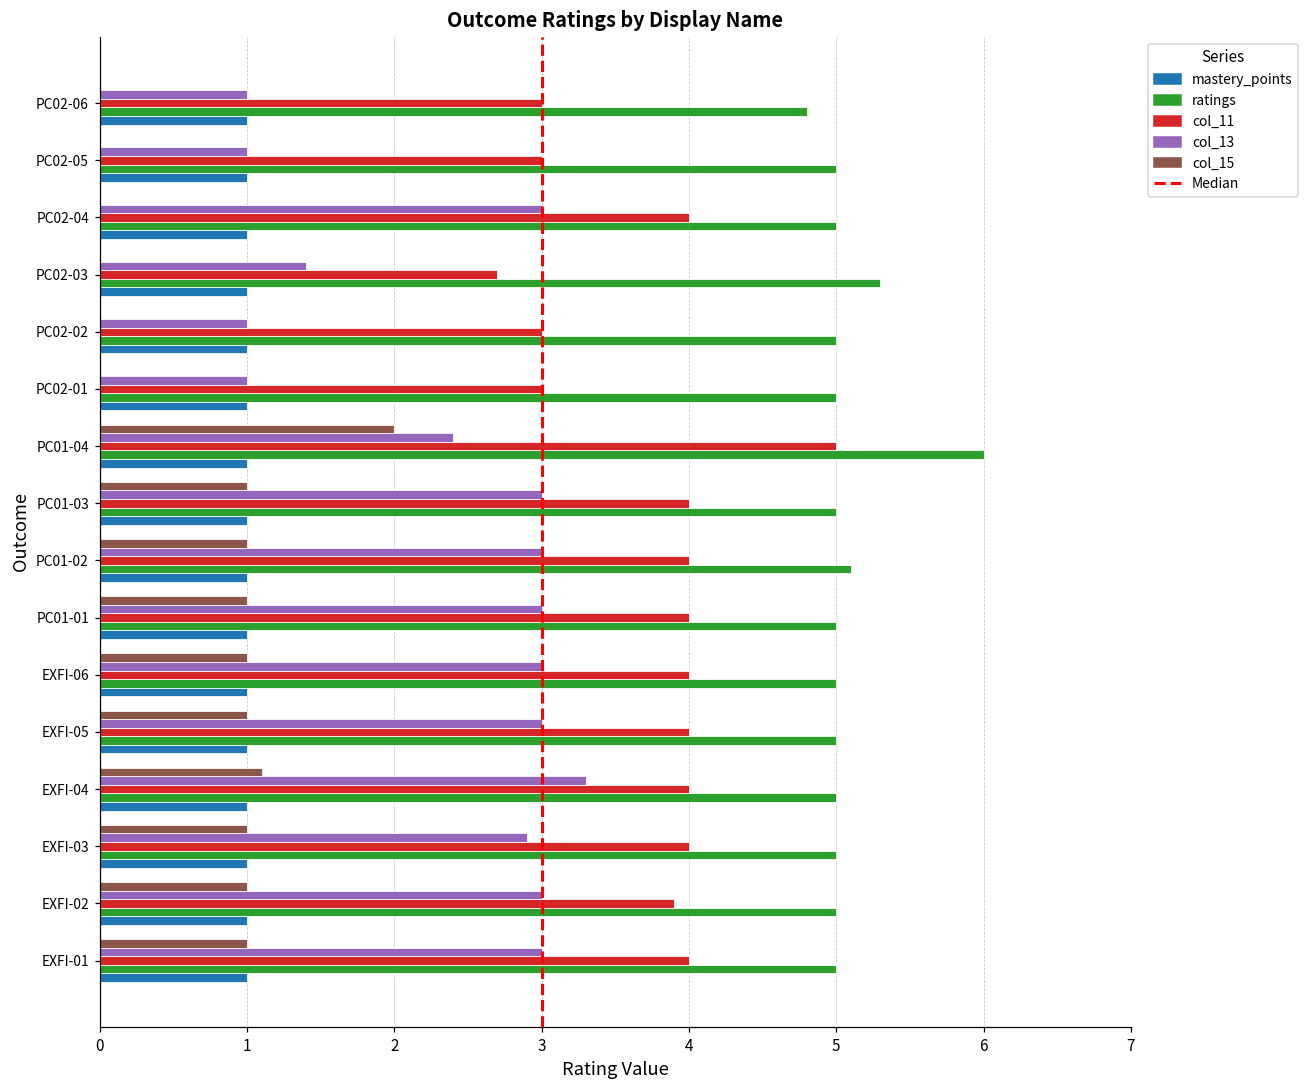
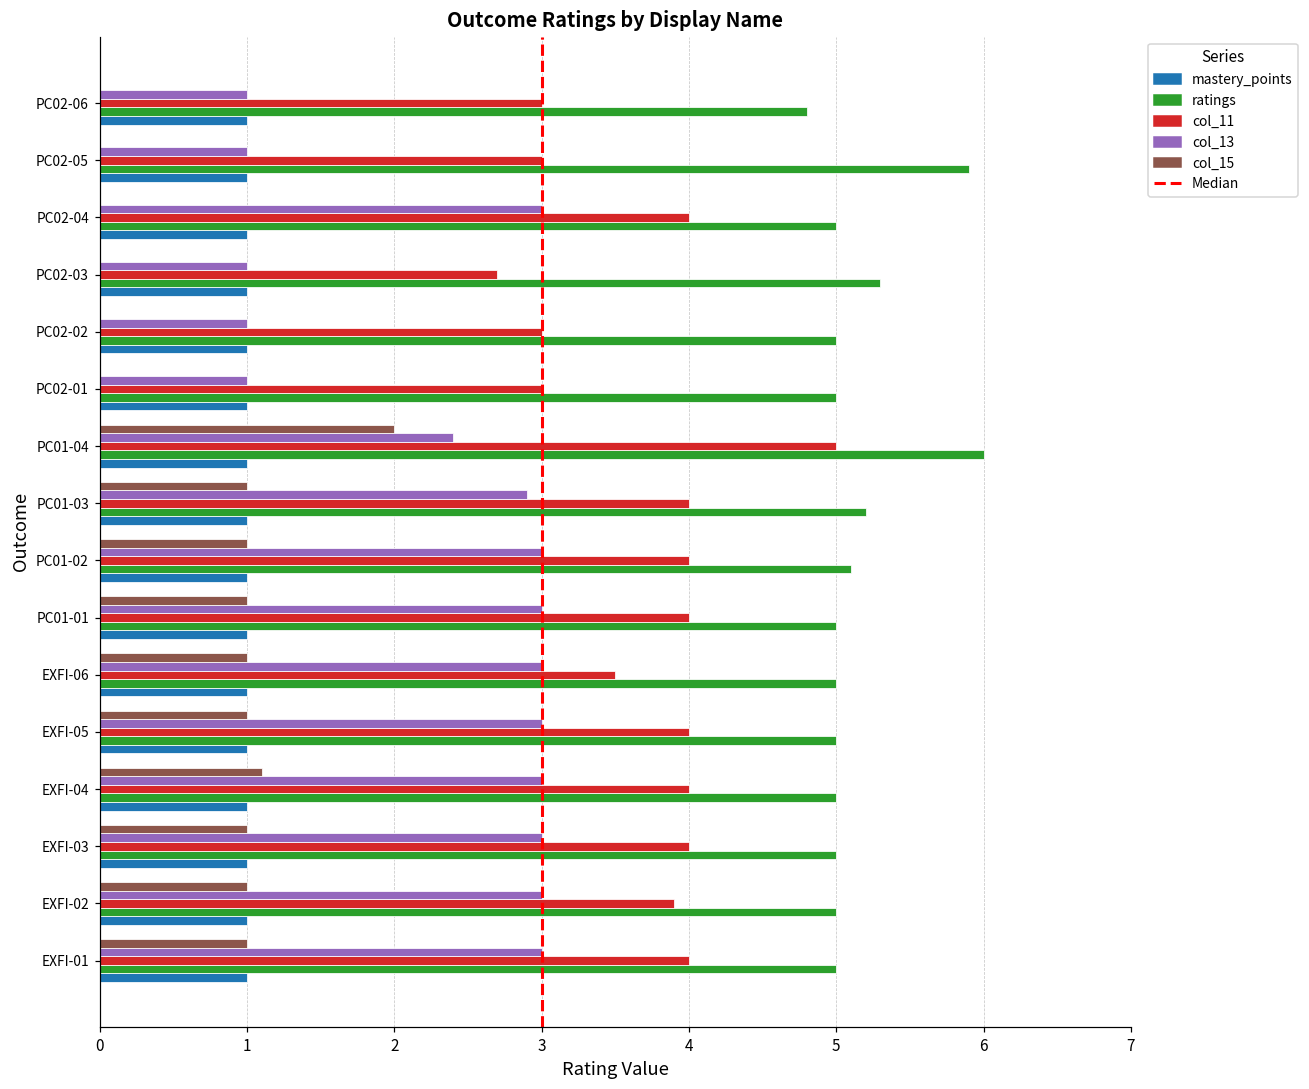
ratings, PC02-05: 5.0 -> 5.9
col_13, PC02-03: 1.4 -> 1.0
col_13, PC01-03: 3.0 -> 2.9
ratings, PC01-03: 5.0 -> 5.2
col_11, EXFI-06: 4.0 -> 3.5
col_13, EXFI-04: 3.3 -> 3.0
col_13, EXFI-03: 2.9 -> 3.0
